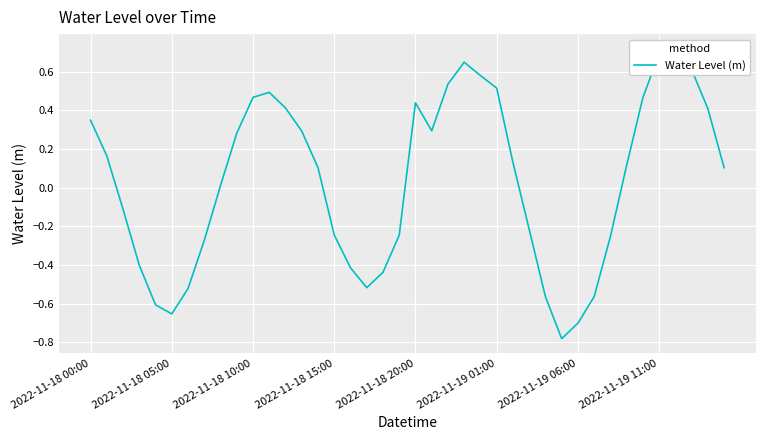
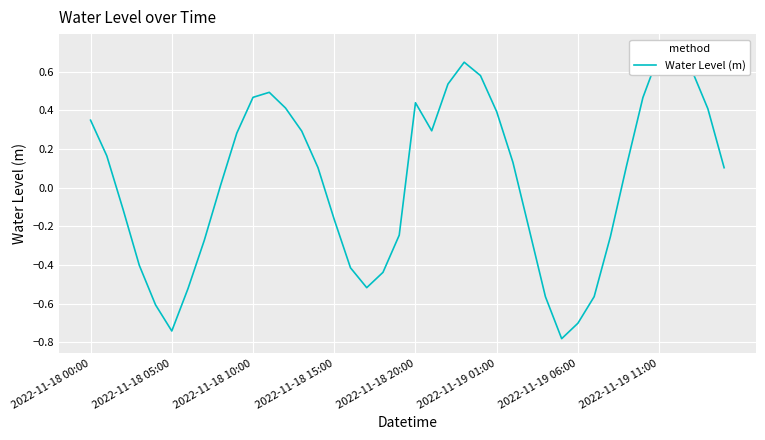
2022-11-18 05:00: -0.65 -> -0.74
2022-11-18 15:00: -0.24 -> -0.16
2022-11-19 01:00: 0.51 -> 0.39
